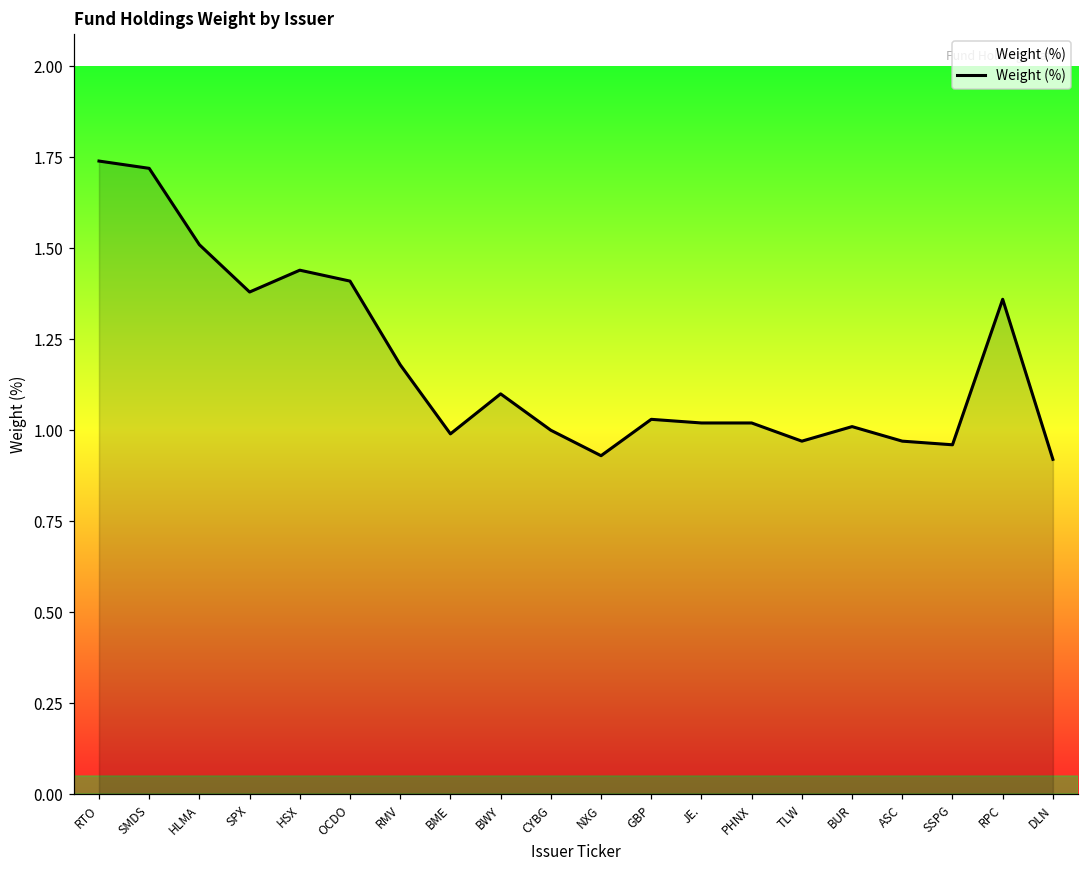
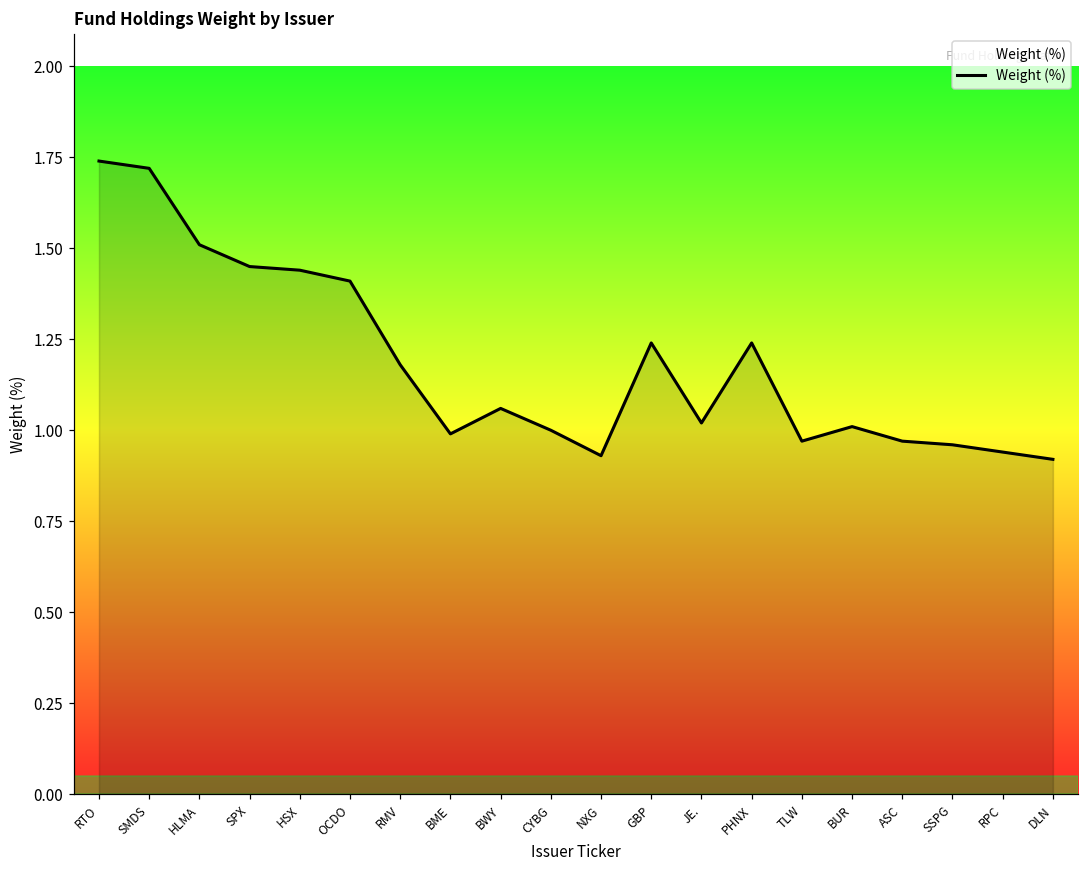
SPX: 1.38 -> 1.45
BWY: 1.10 -> 1.06
GBP: 1.03 -> 1.24
PHNX: 1.02 -> 1.24
RPC: 1.36 -> 0.94
